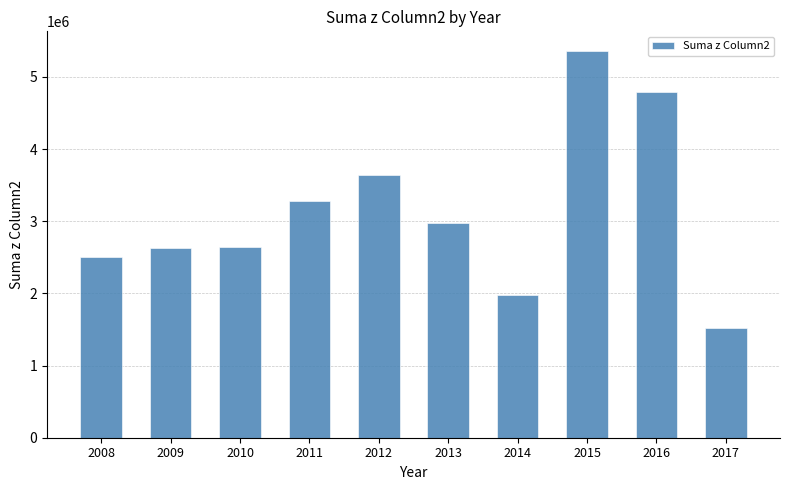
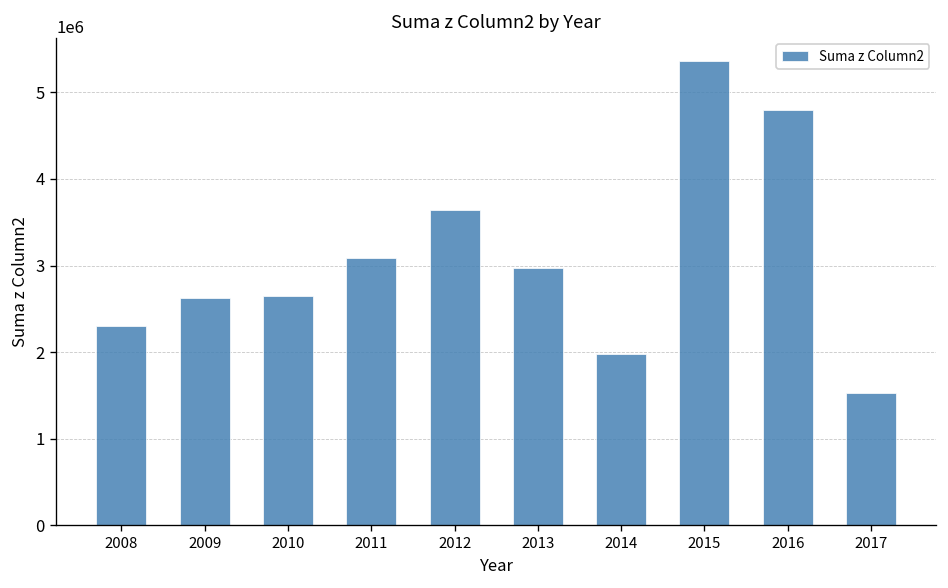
2008: 2500000 -> 2300000
2011: 3300000 -> 3100000
